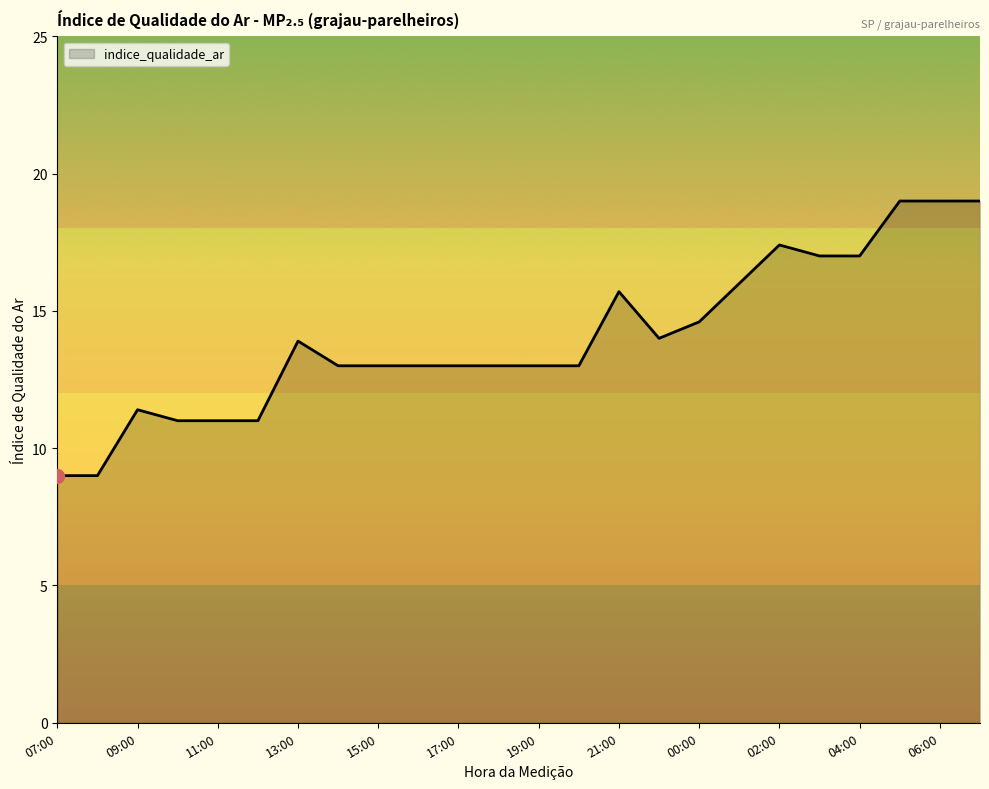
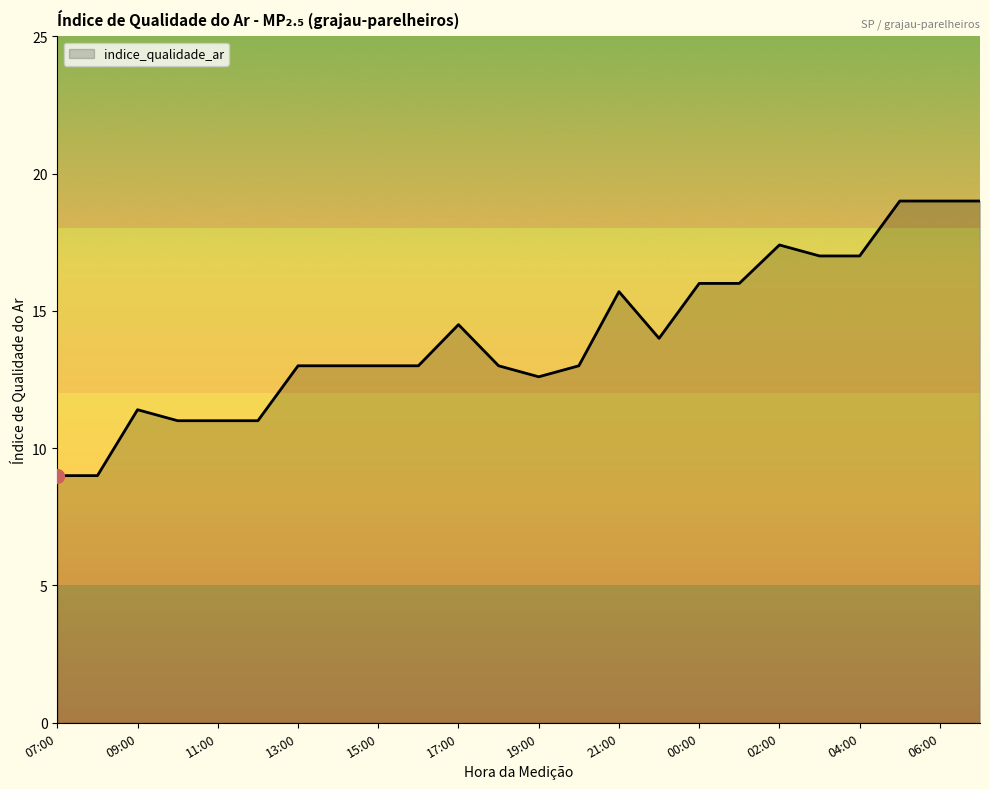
indice_qualidade_ar, 13:00: 13.9 -> 13.0
indice_qualidade_ar, 17:00: 13.0 -> 14.5
indice_qualidade_ar, 19:00: 13.0 -> 12.6
indice_qualidade_ar, 00:00: 14.6 -> 16.0
